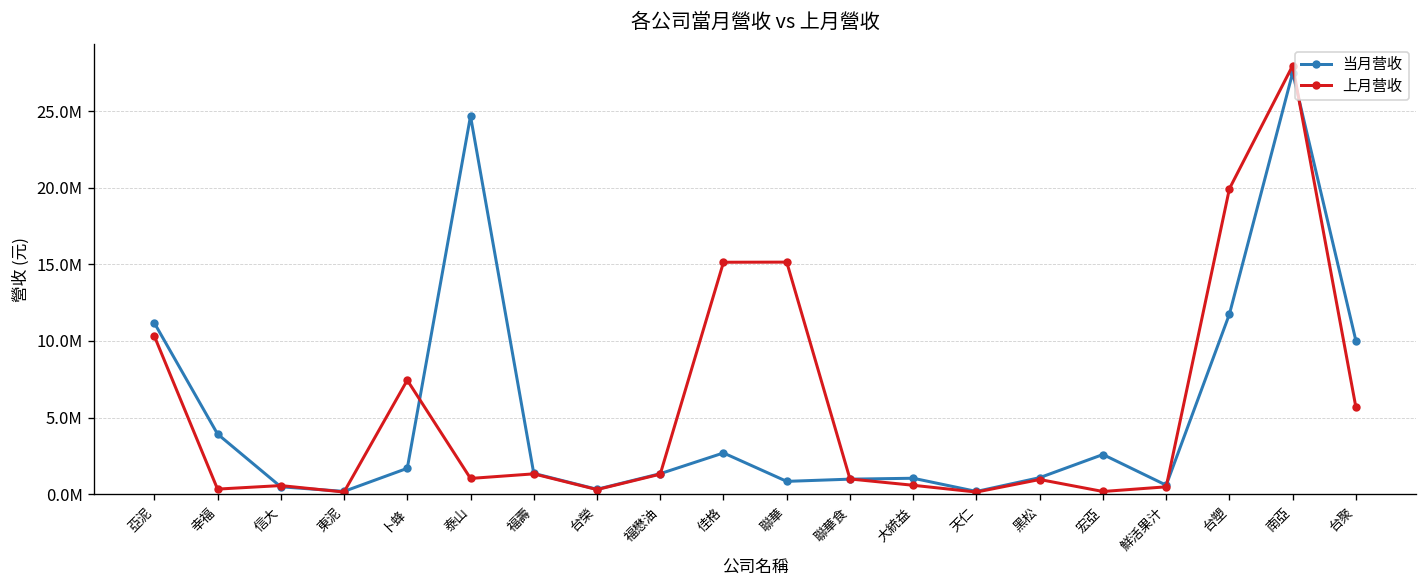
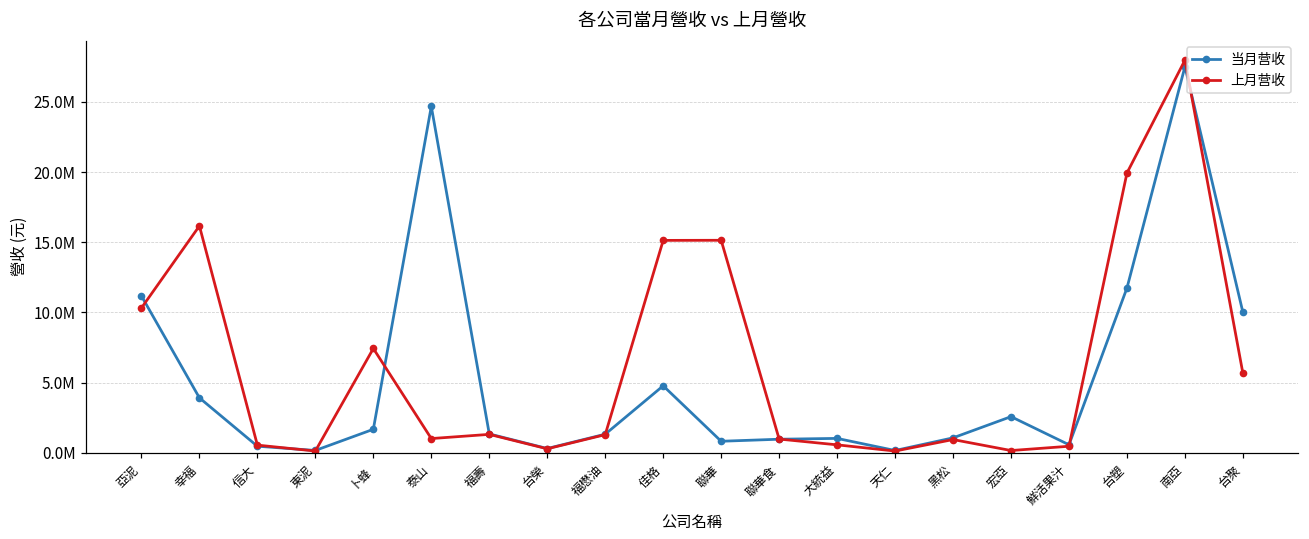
上月营收, 幸福: 300000 -> 16200000
当月营收, 佳格: 2700000 -> 4800000
